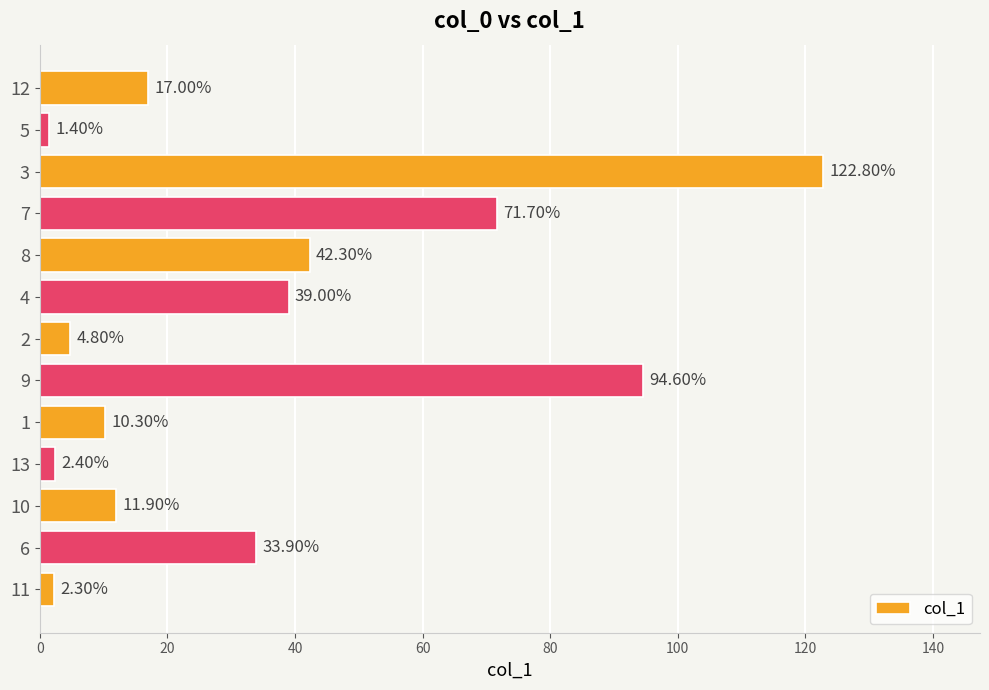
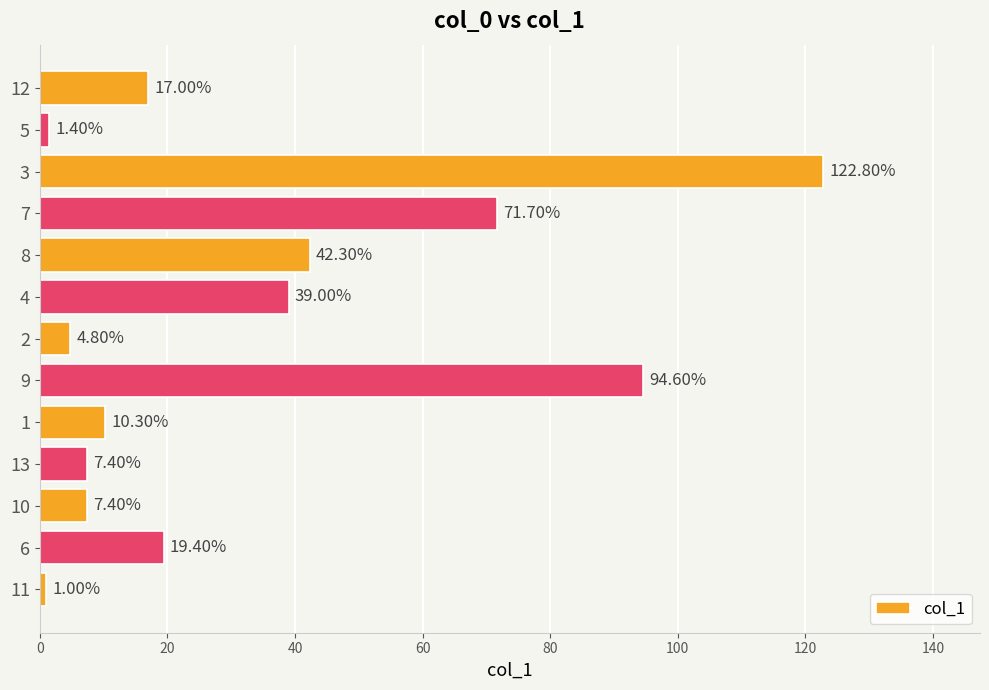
13: 2.40% -> 7.40%
10: 11.90% -> 7.40%
6: 33.90% -> 19.40%
11: 2.30% -> 1.00%
